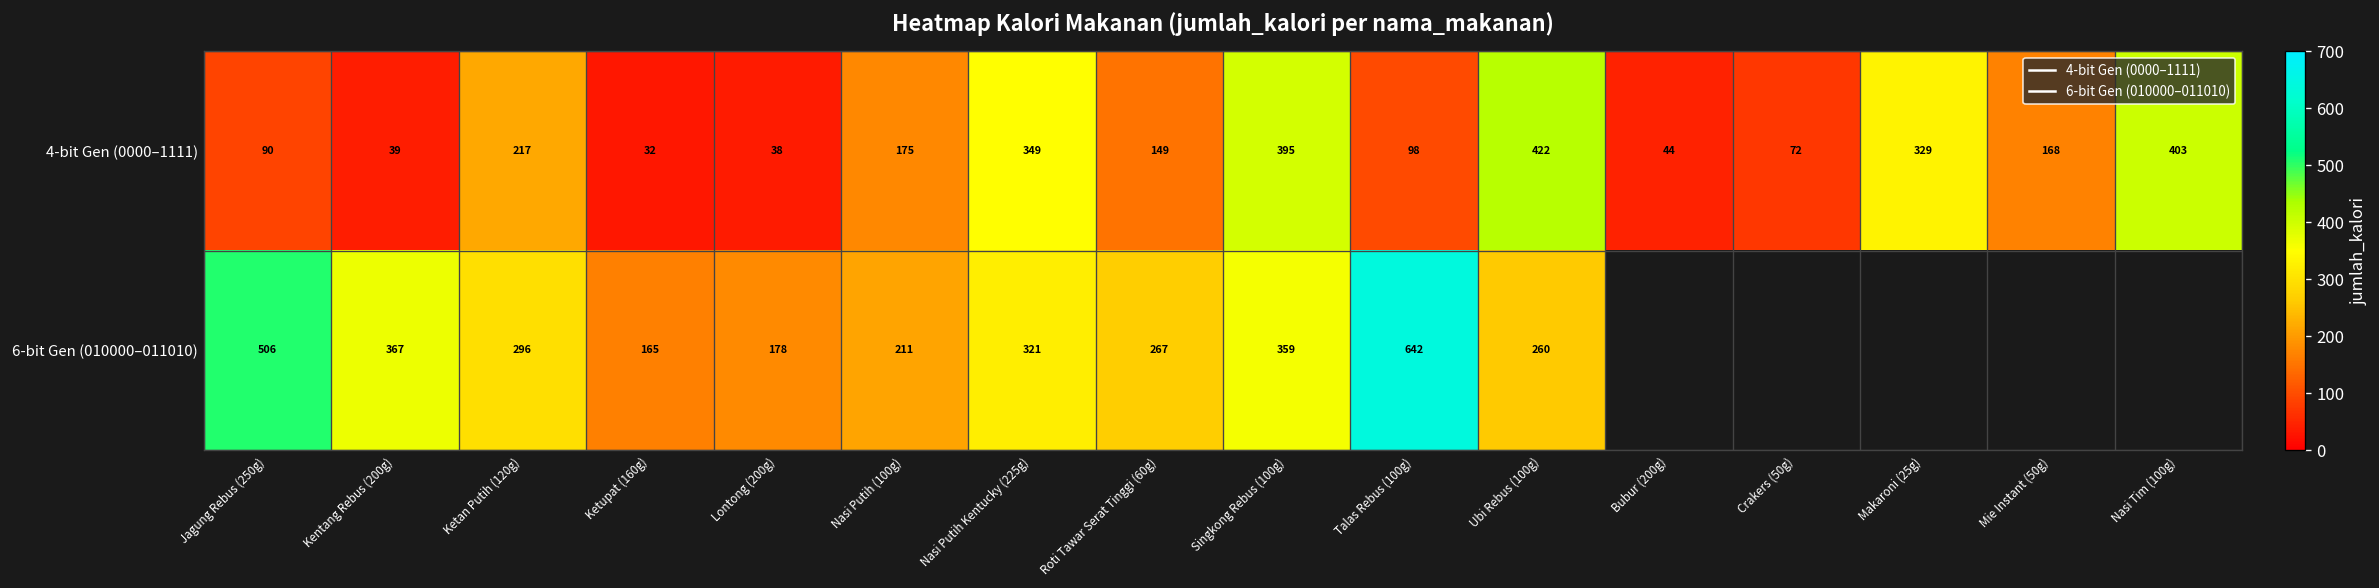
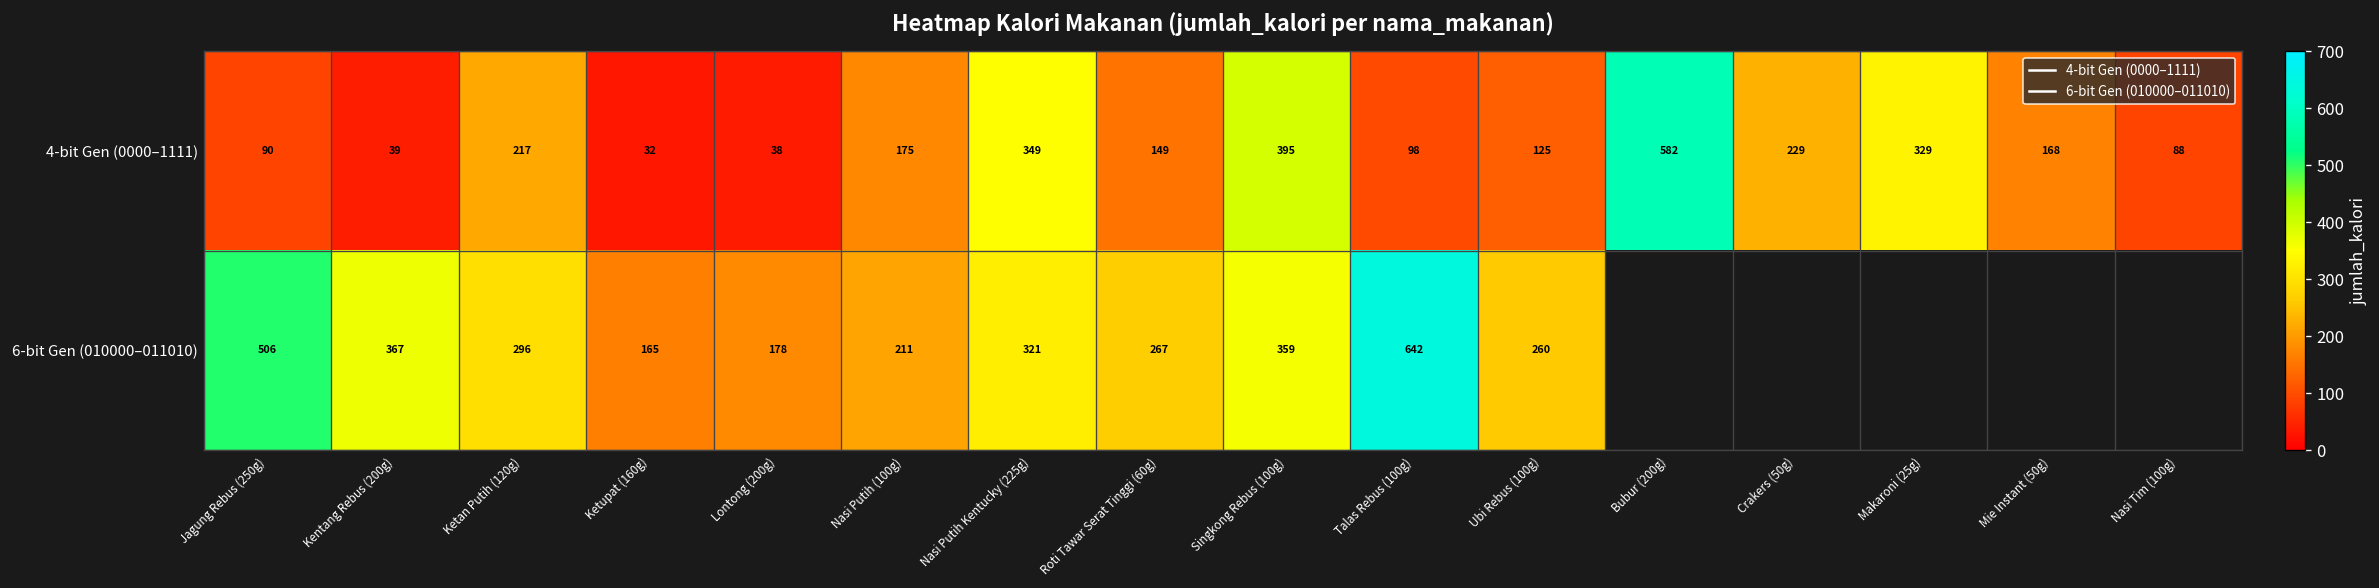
4-bit Gen (0000–1111), Ubi Rebus (100g): 422 -> 125
4-bit Gen (0000–1111), Bubur (200g): 44 -> 582
4-bit Gen (0000–1111), Crakers (50g): 72 -> 229
4-bit Gen (0000–1111), Nasi Tim (100g): 403 -> 88
